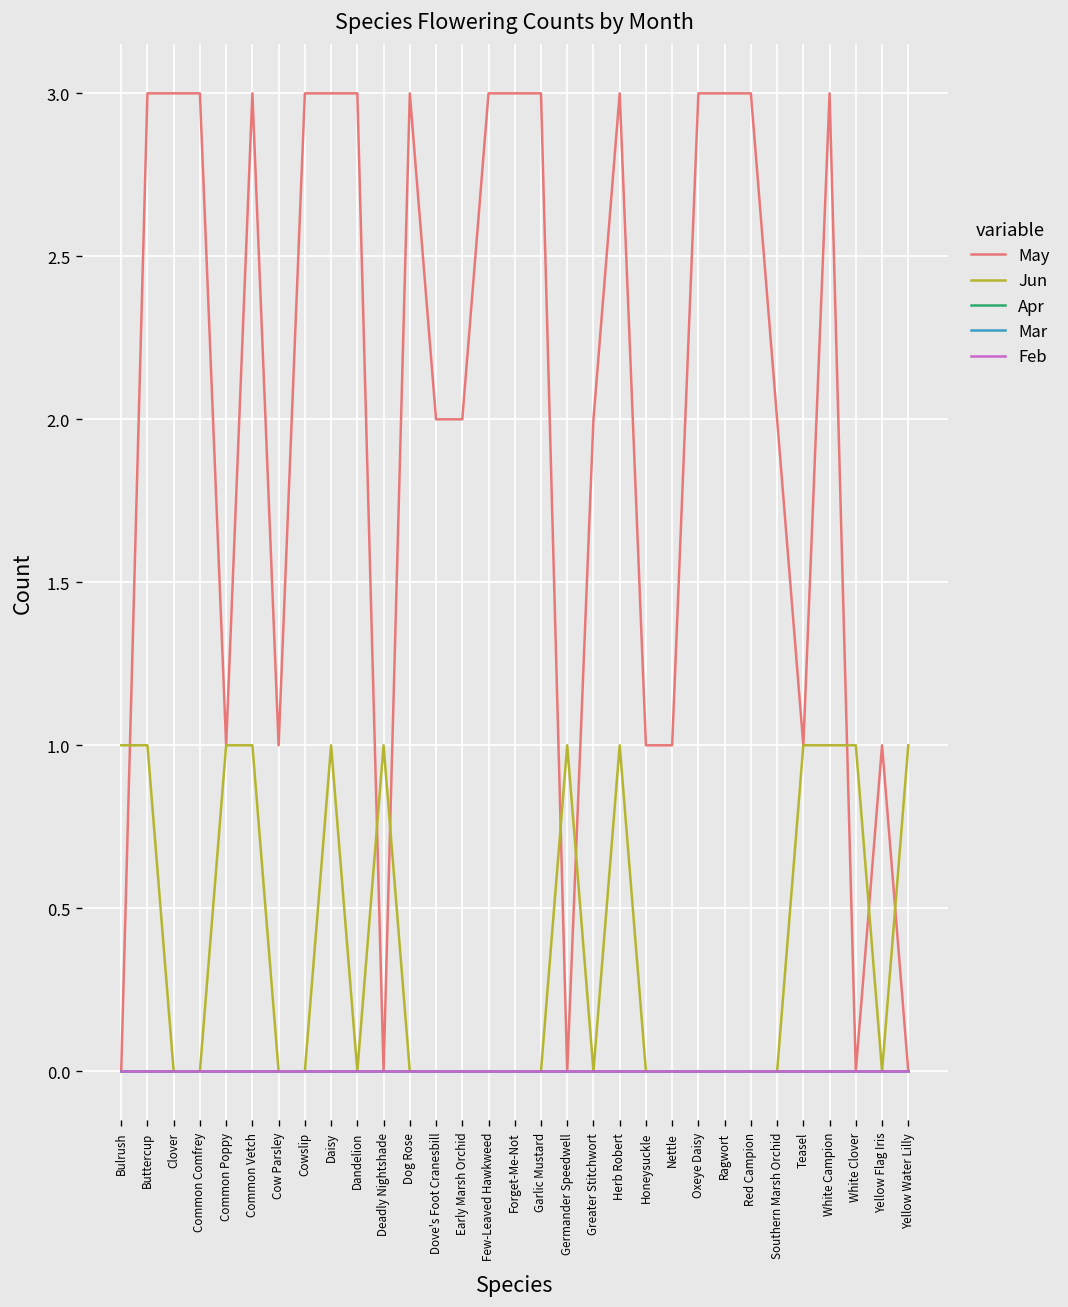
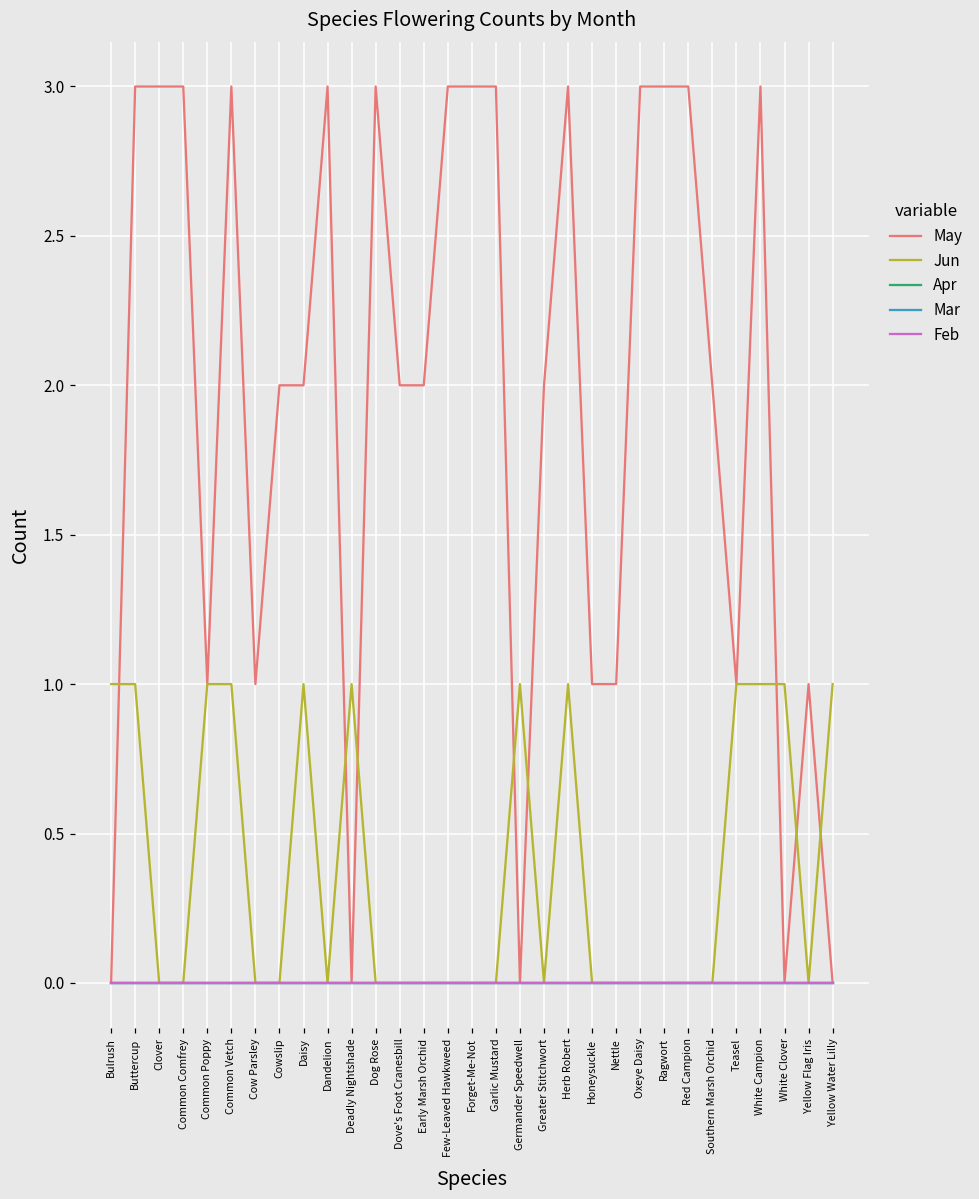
May, Cowslip: 3 -> 2
May, Daisy: 3 -> 2
